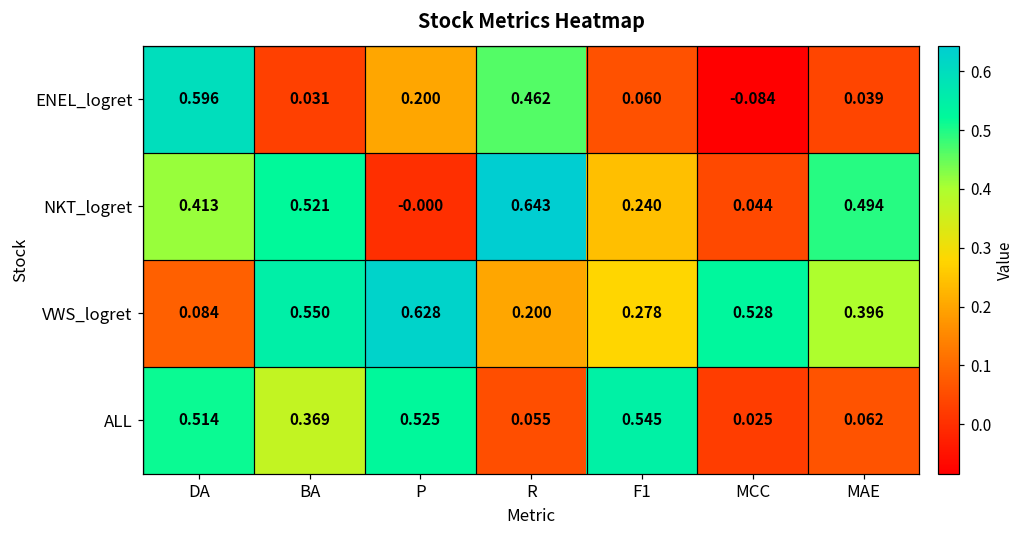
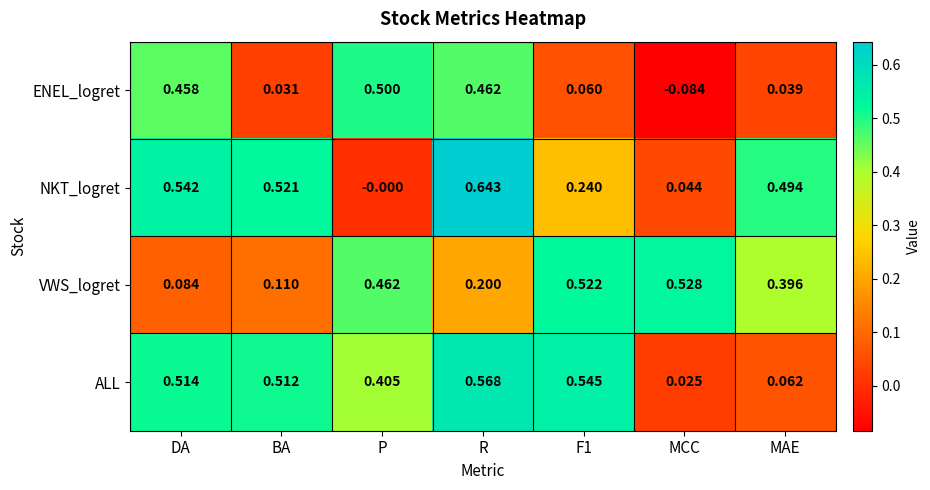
ENEL_logret, DA: 0.596 -> 0.458
ENEL_logret, P: 0.200 -> 0.500
NKT_logret, DA: 0.413 -> 0.542
VWS_logret, BA: 0.550 -> 0.110
VWS_logret, P: 0.628 -> 0.462
VWS_logret, F1: 0.278 -> 0.522
ALL, BA: 0.369 -> 0.512
ALL, P: 0.525 -> 0.405
ALL, R: 0.055 -> 0.568
